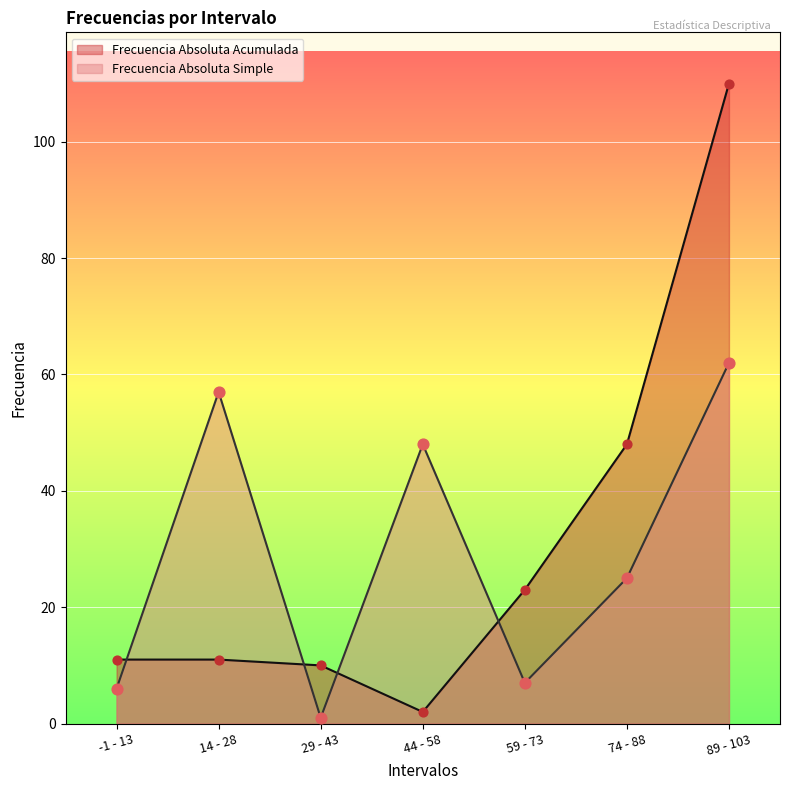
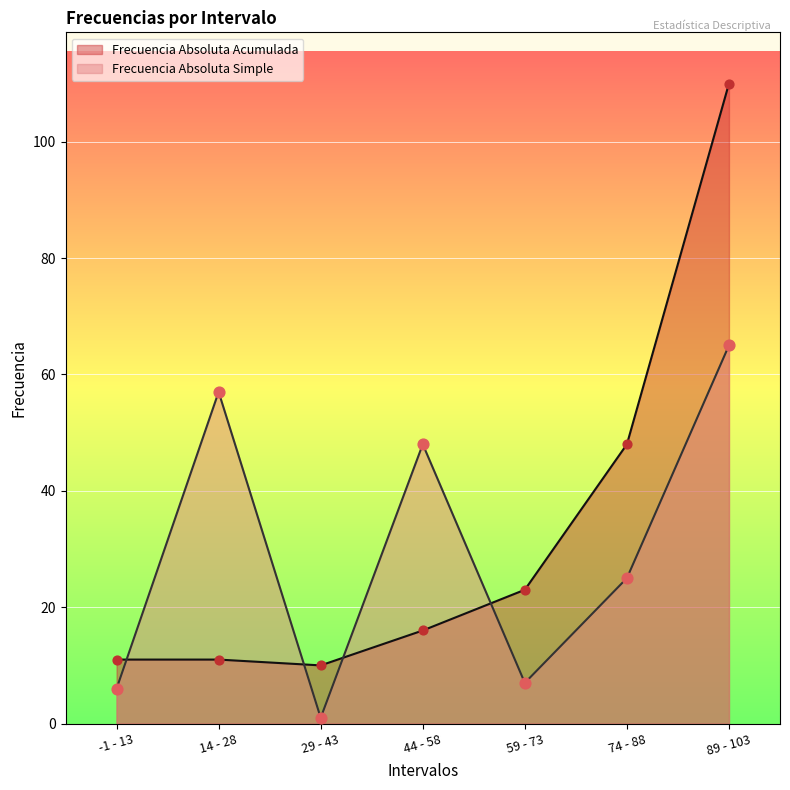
Frecuencia Absoluta Acumulada, 44 - 58: 2 -> 16
Frecuencia Absoluta Simple, 89 - 103: 62 -> 65
